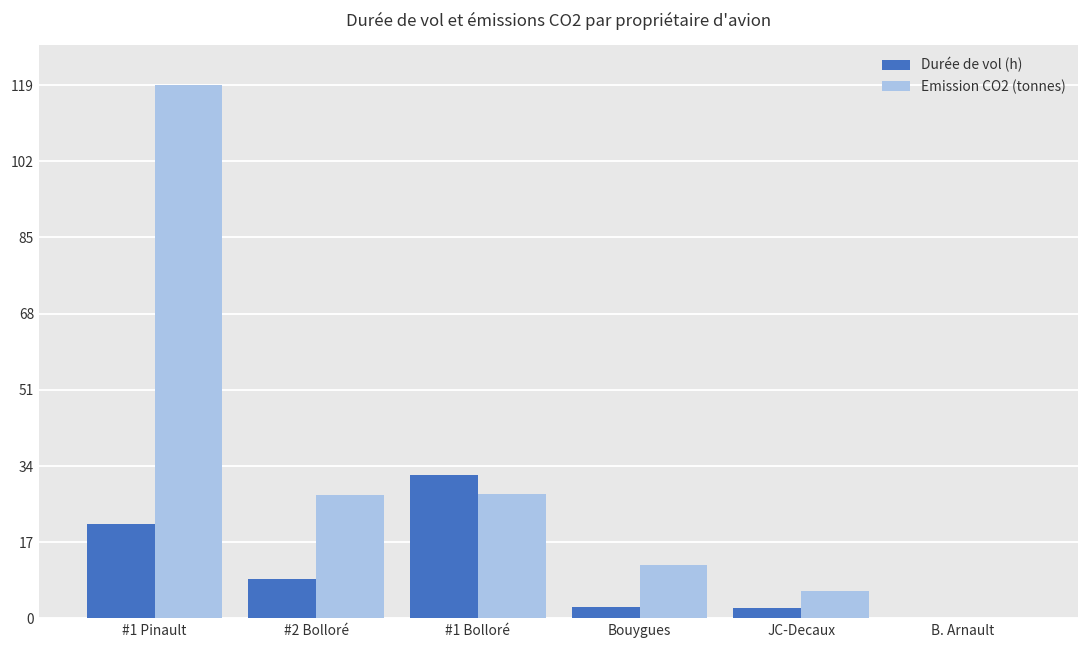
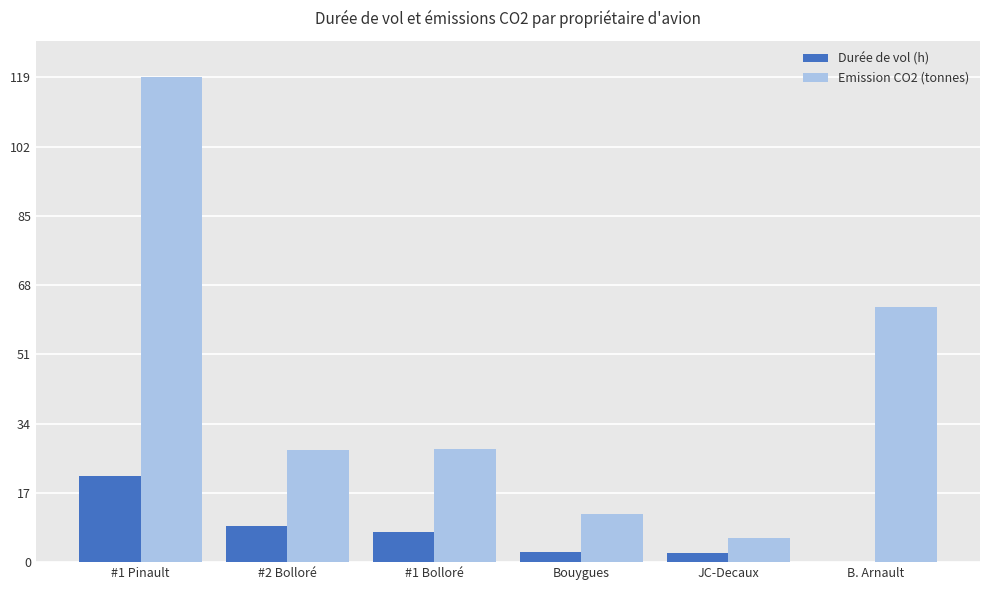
Durée de vol (h), #1 Bolloré: 32 -> 7
Emission CO2 (tonnes), B. Arnault: 0 -> 63
